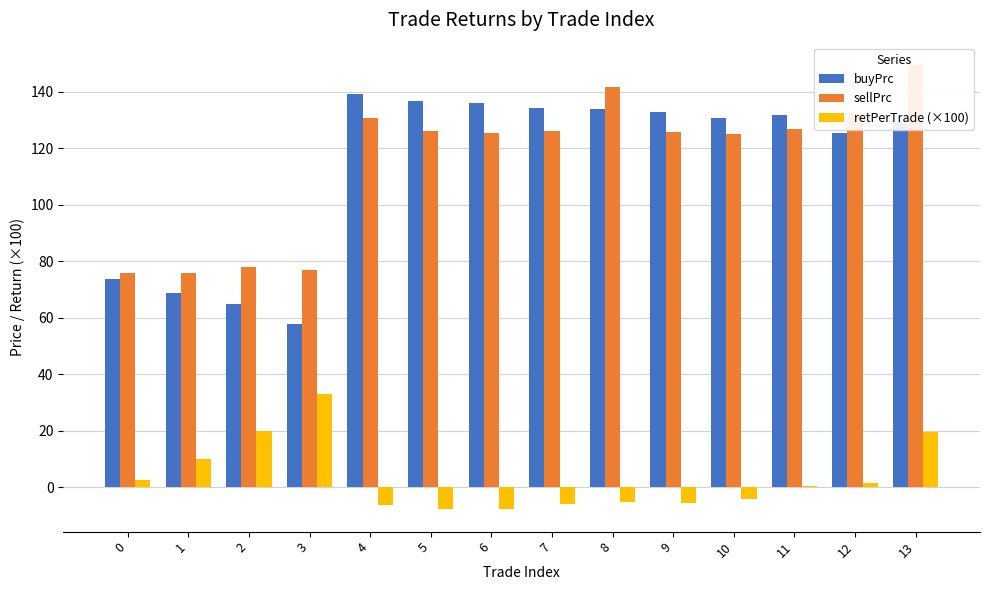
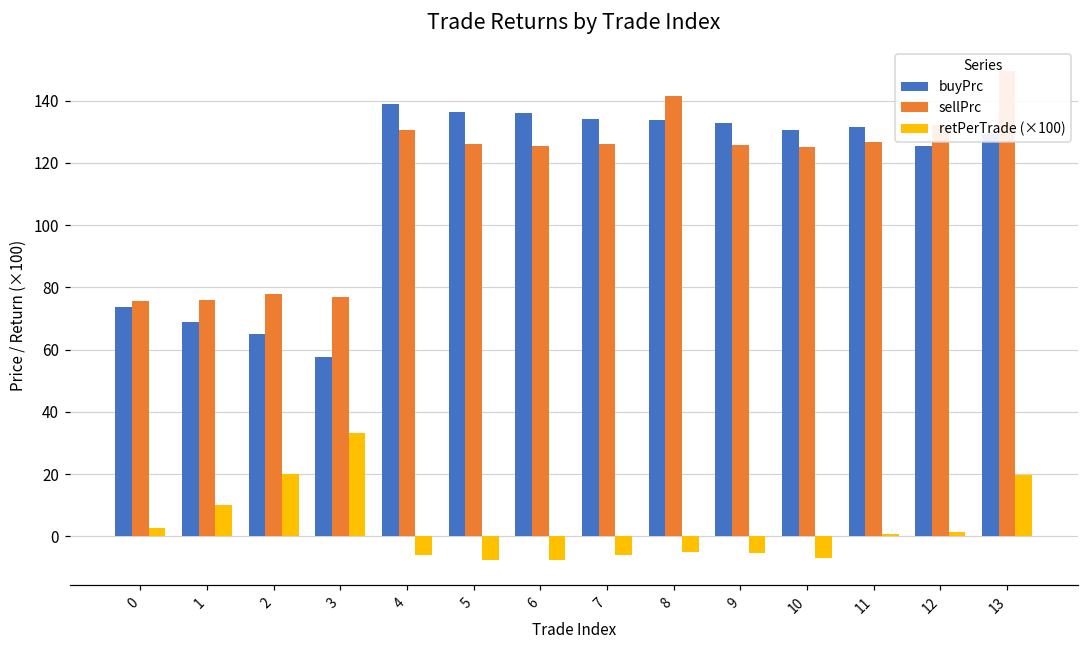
retPerTrade (×100), 10: -4 -> -7
